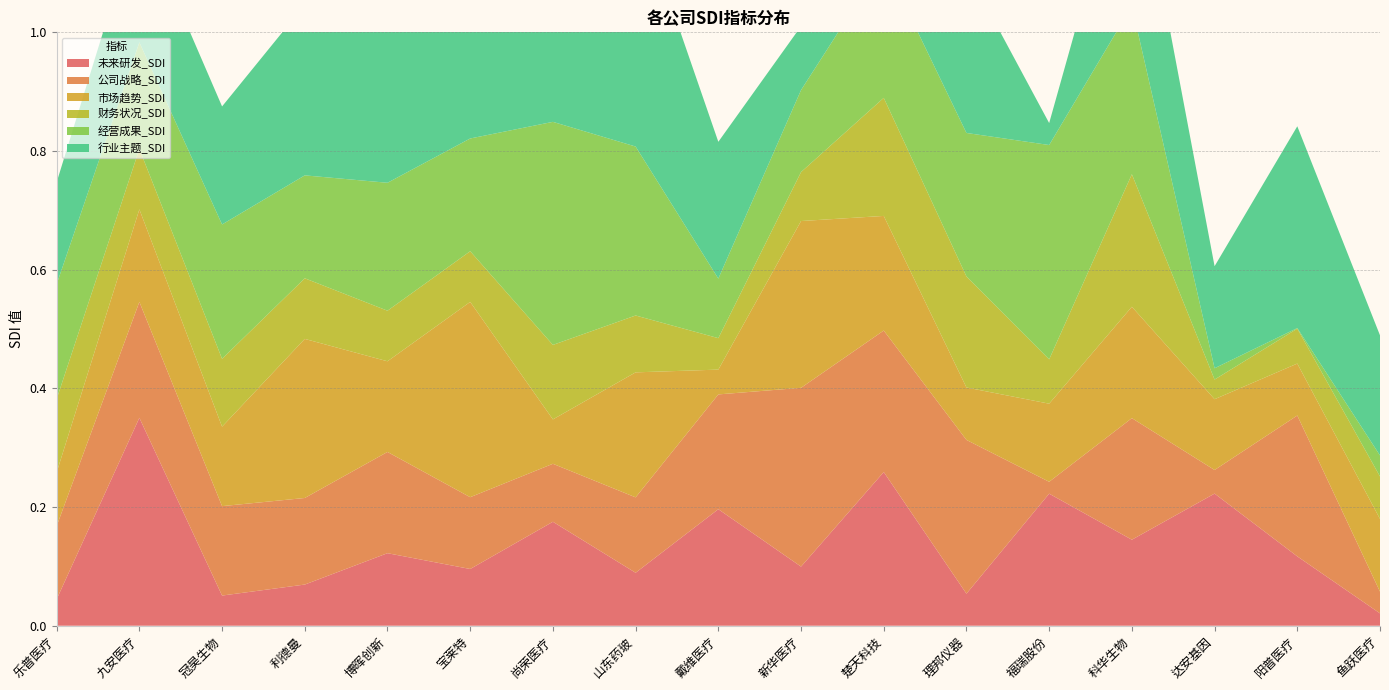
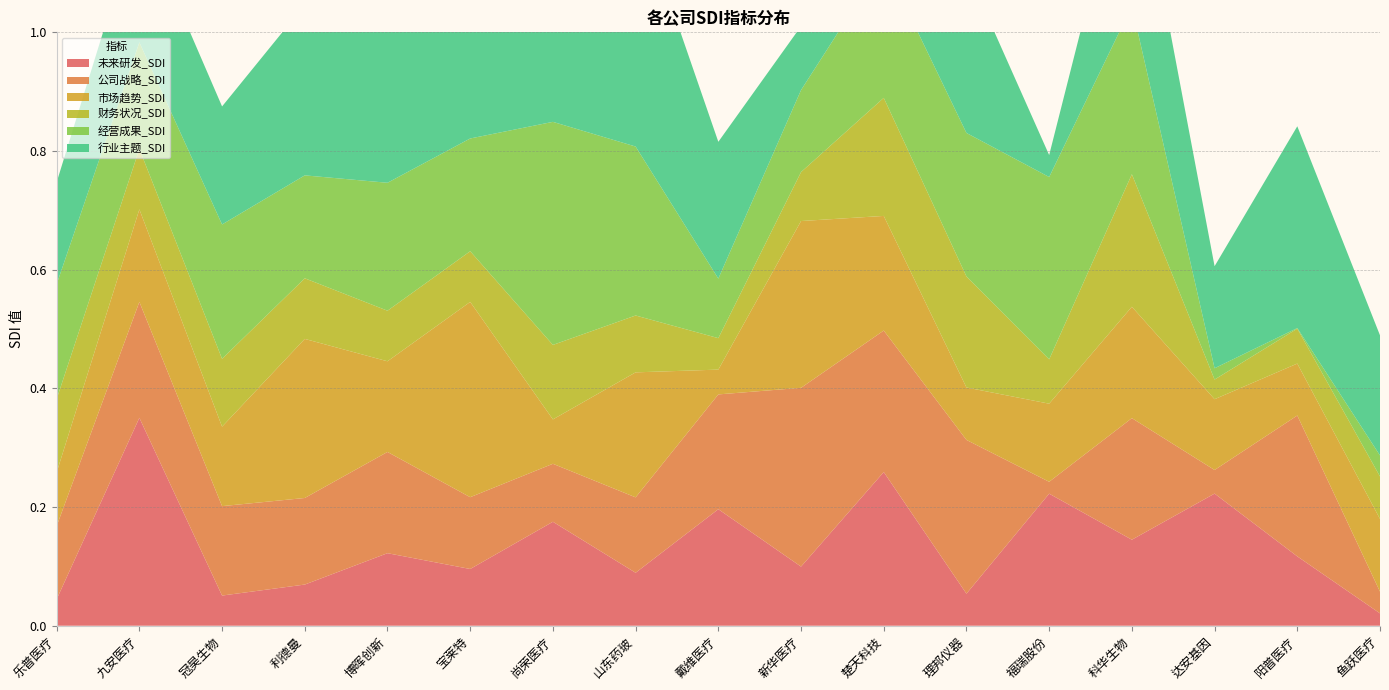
经营成果_SDI, 福瑞股份: 0.36 -> 0.31
